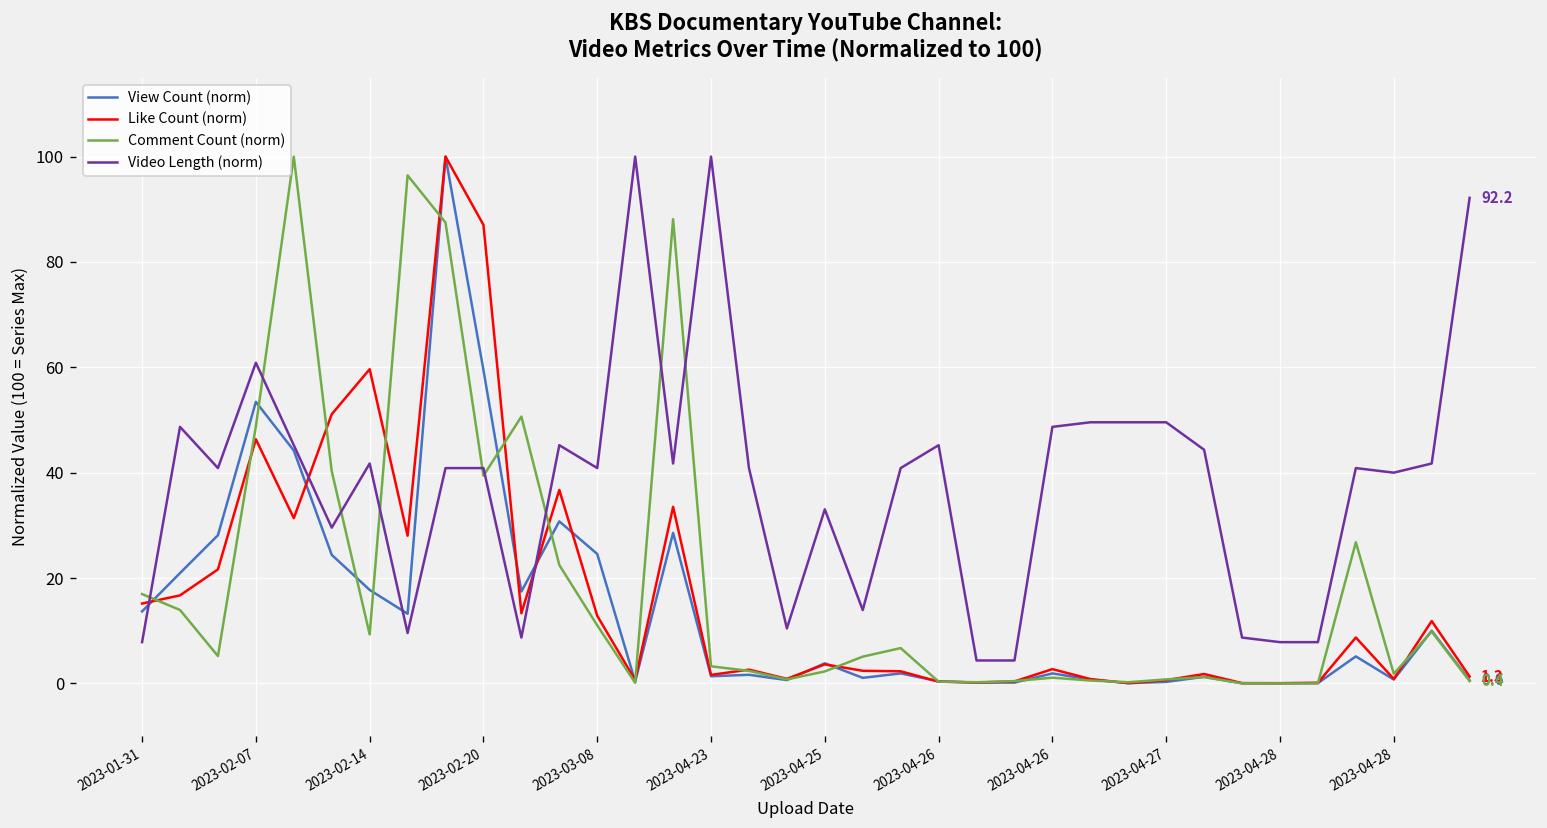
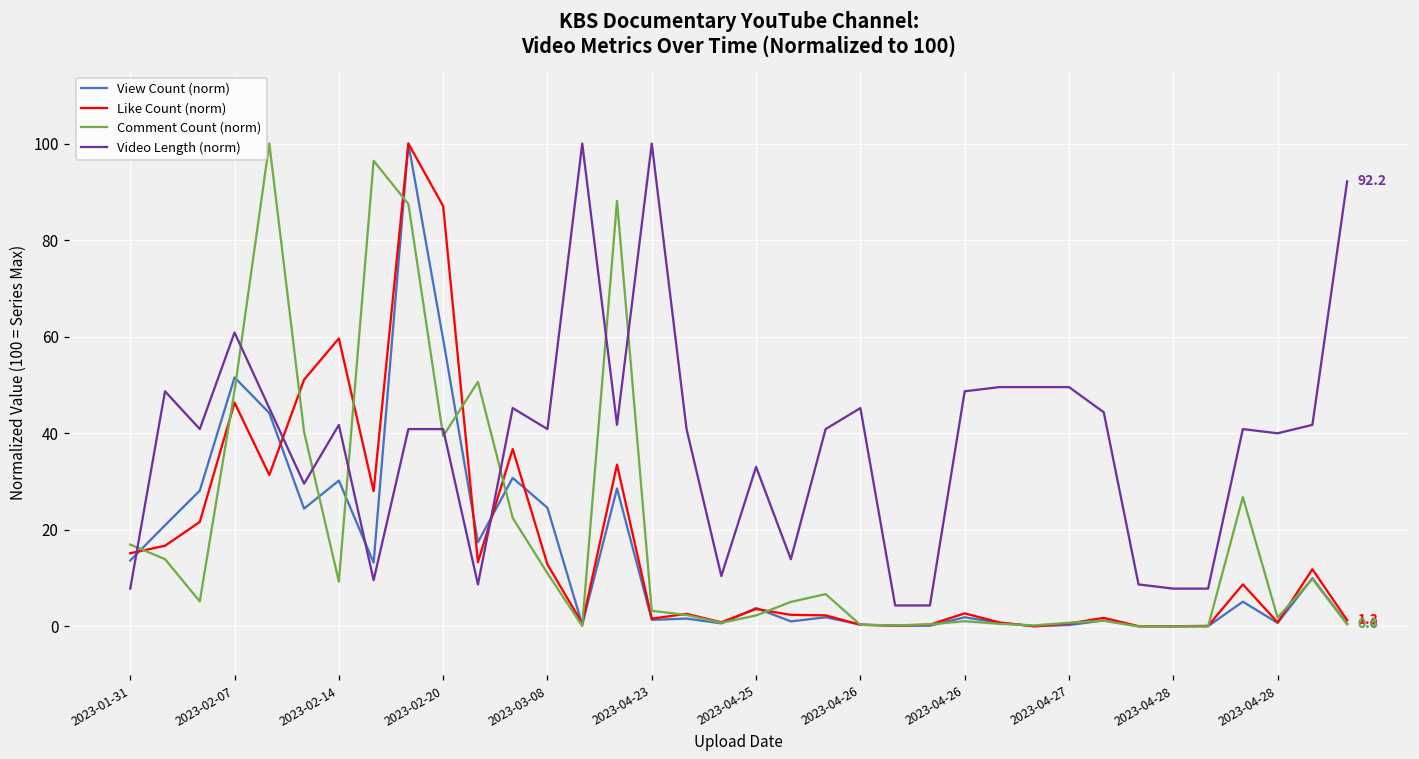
View Count (norm), 2023-02-07: 53 -> 52
View Count (norm), 2023-02-14: 18 -> 30
